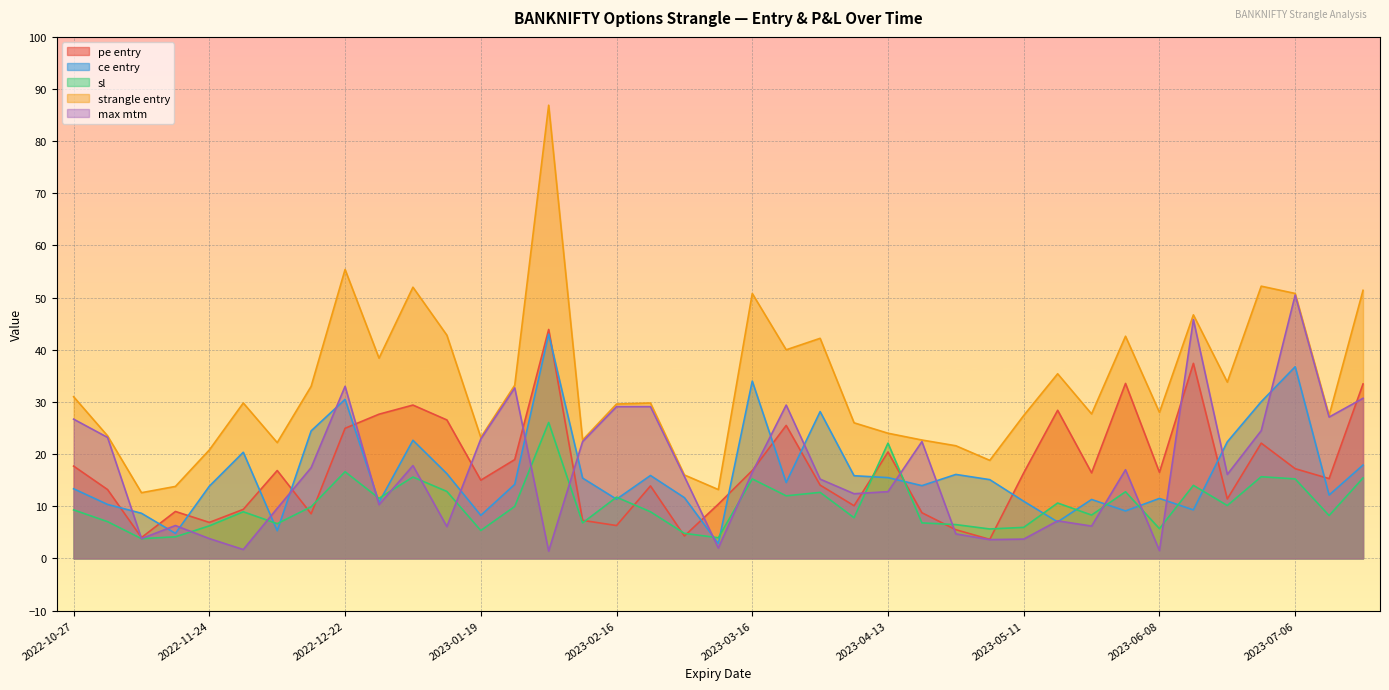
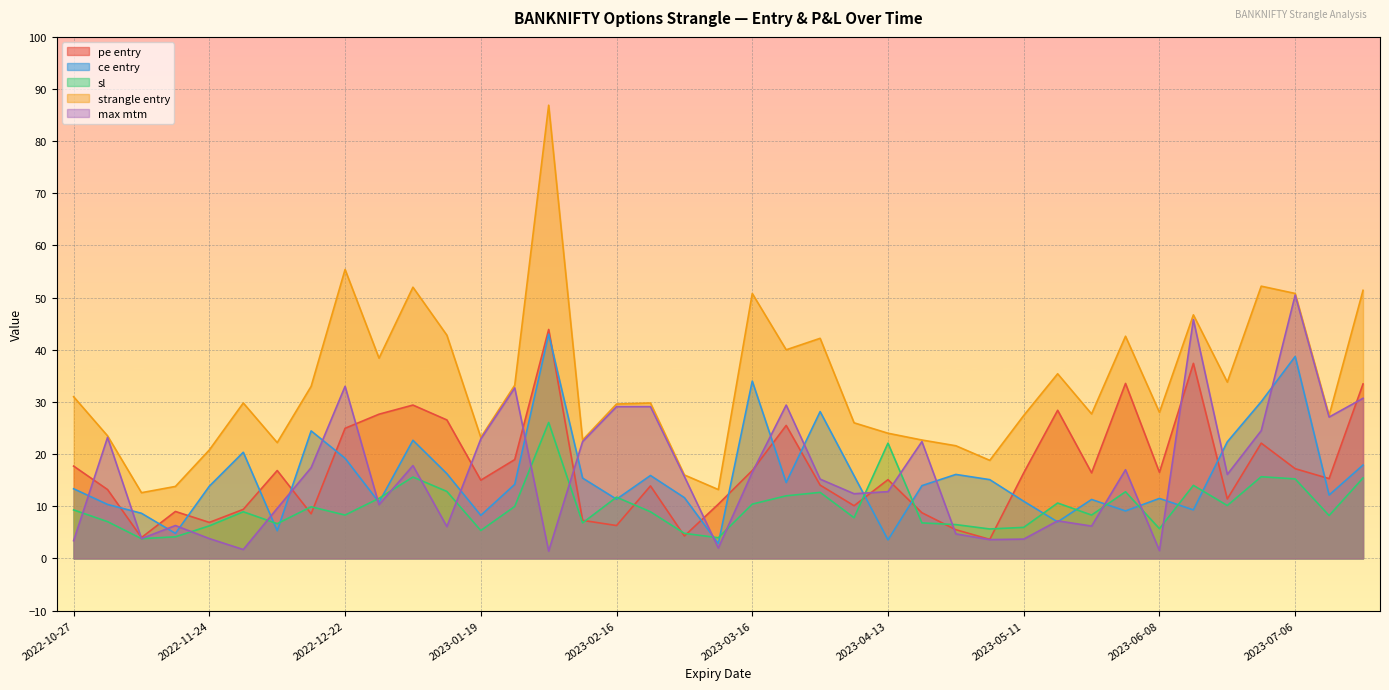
max mtm, 2022-10-27: 27 -> 3
ce entry, 2022-12-22: 31 -> 19
sl, 2022-12-22: 17 -> 8
sl, 2023-03-16: 15 -> 10
pe entry, 2023-04-13: 20 -> 15
ce entry, 2023-04-13: 15 -> 4
ce entry, 2023-07-06: 37 -> 39
